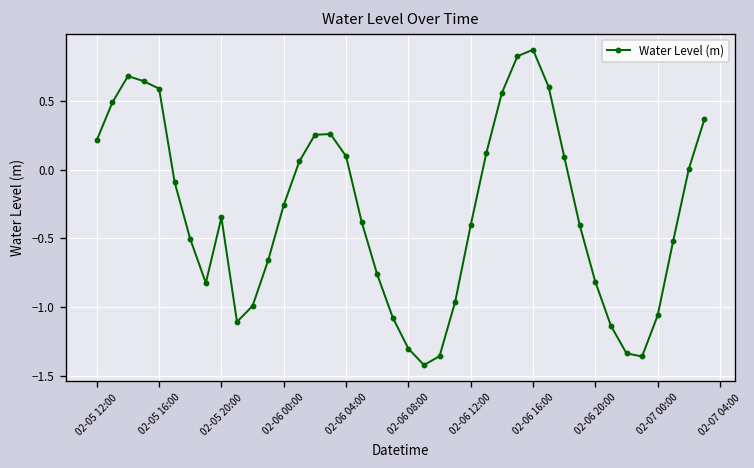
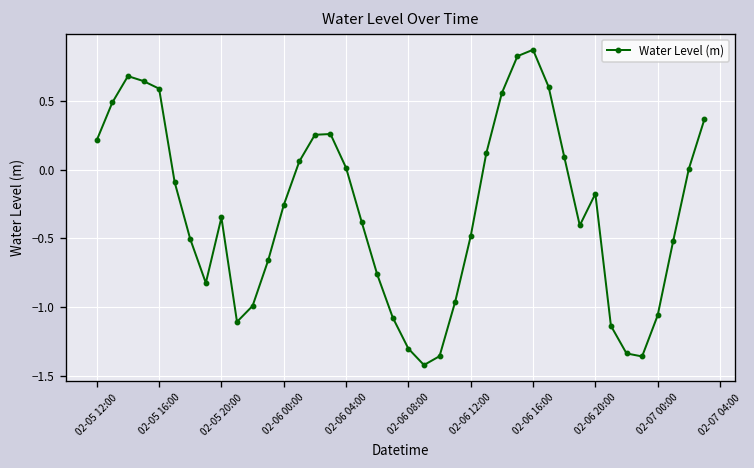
02-06 04:00: 0.10 -> 0.01
02-06 12:00: -0.40 -> -0.48
02-06 20:00: -0.82 -> -0.18
